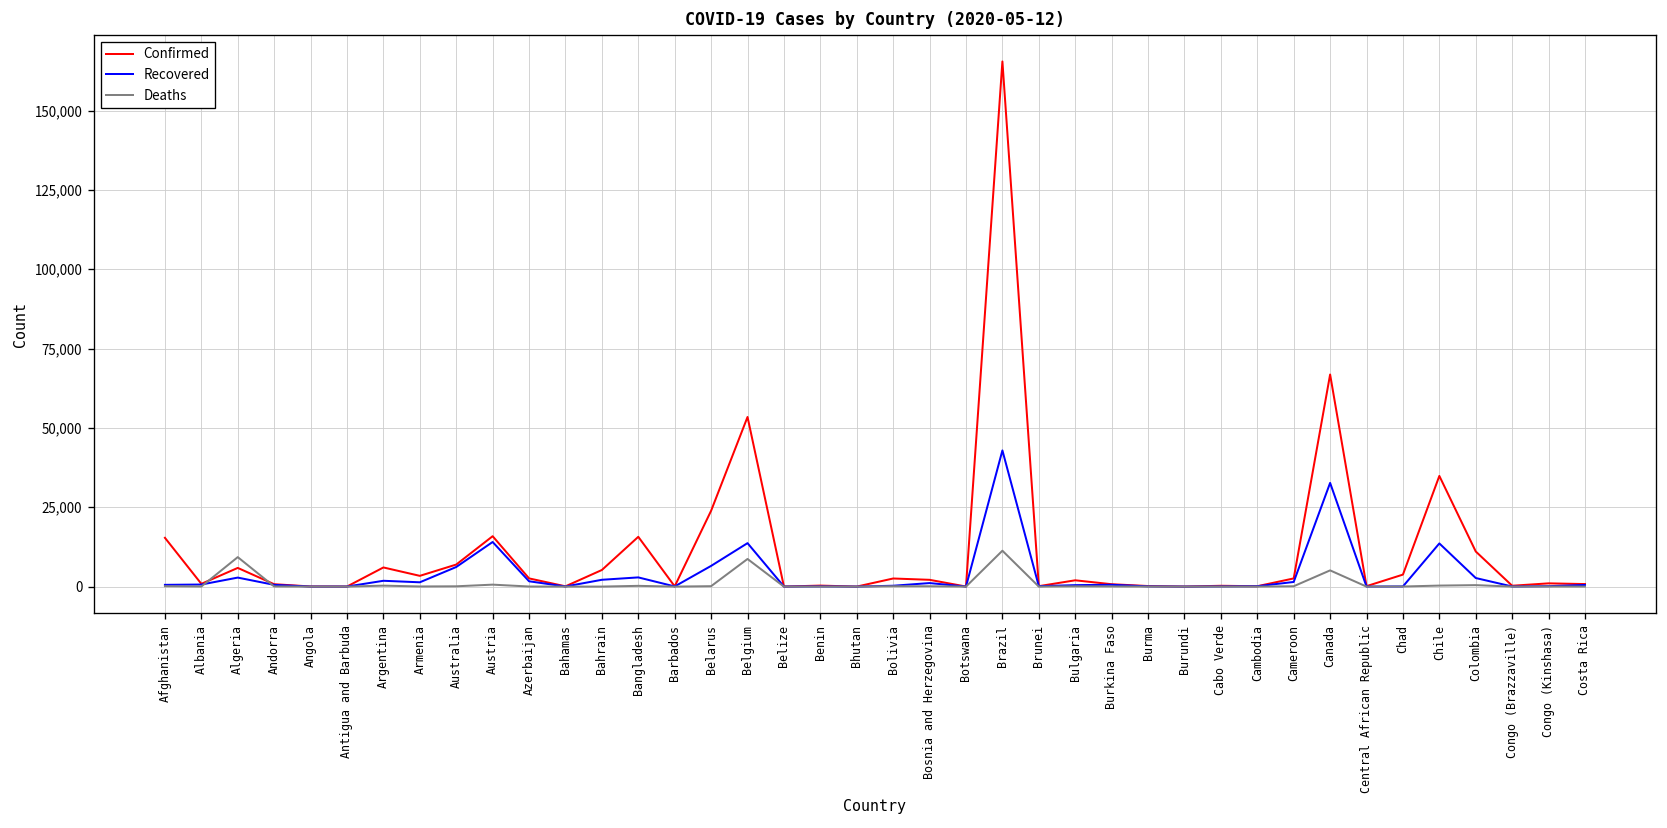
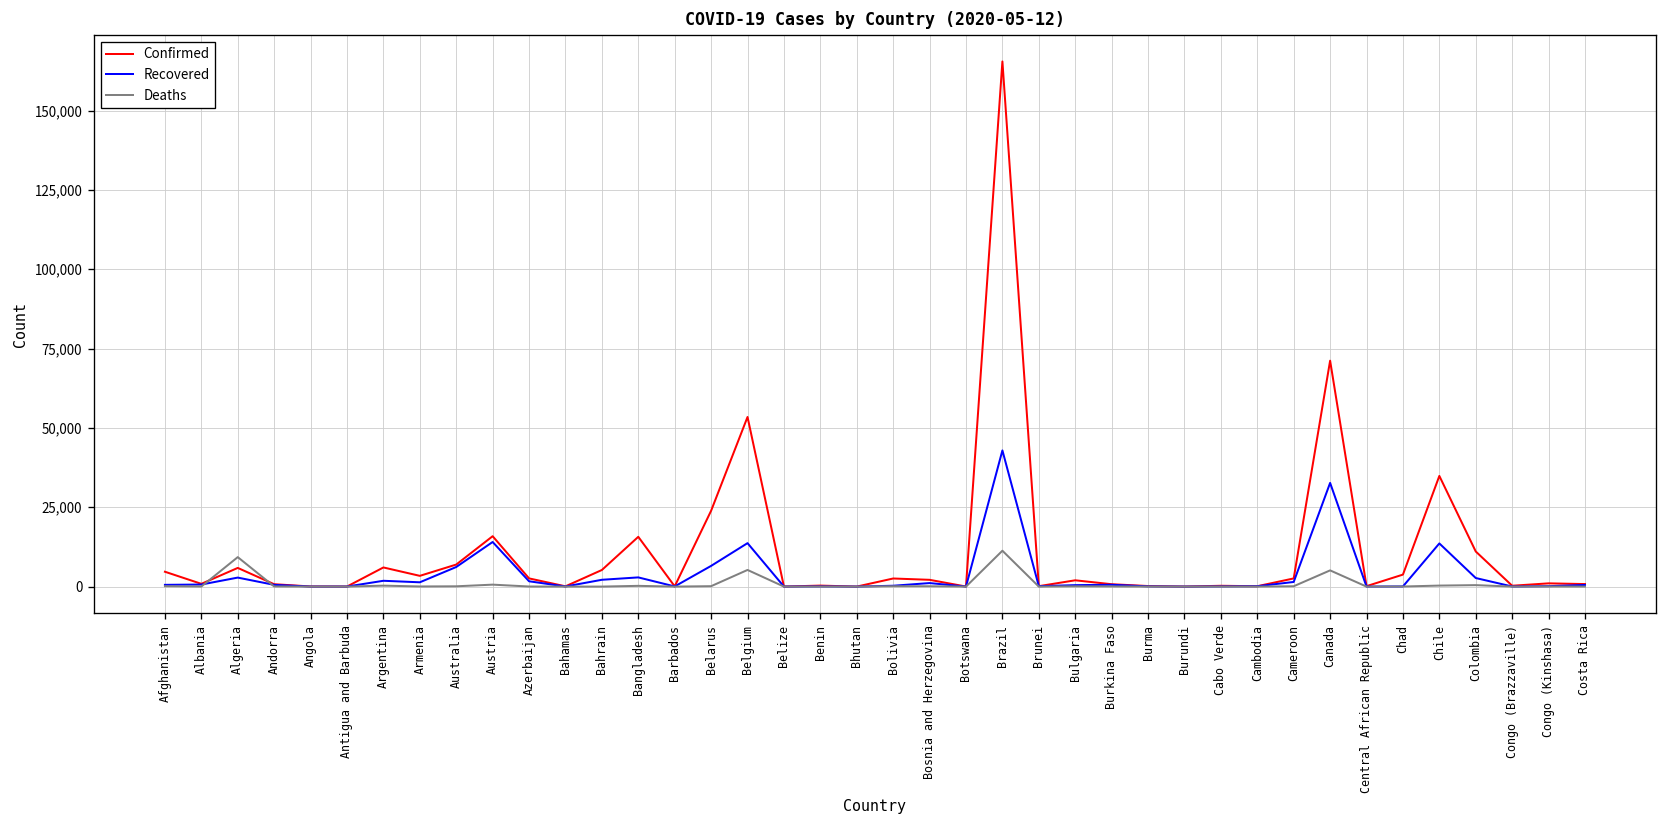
Confirmed, Afghanistan: 15,000 -> 5,000
Deaths, Belgium: 9,000 -> 5,000
Confirmed, Canada: 67,000 -> 71,000
